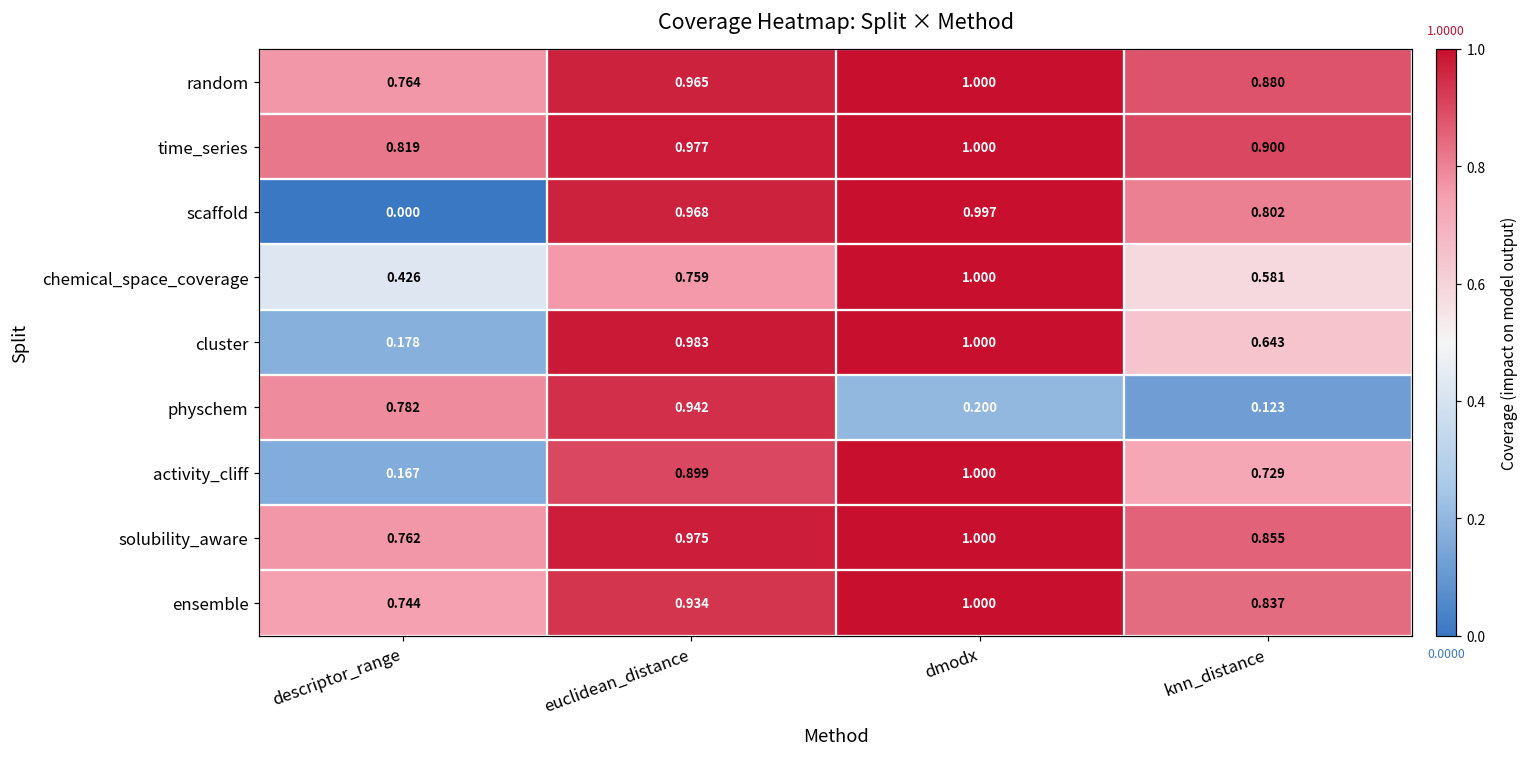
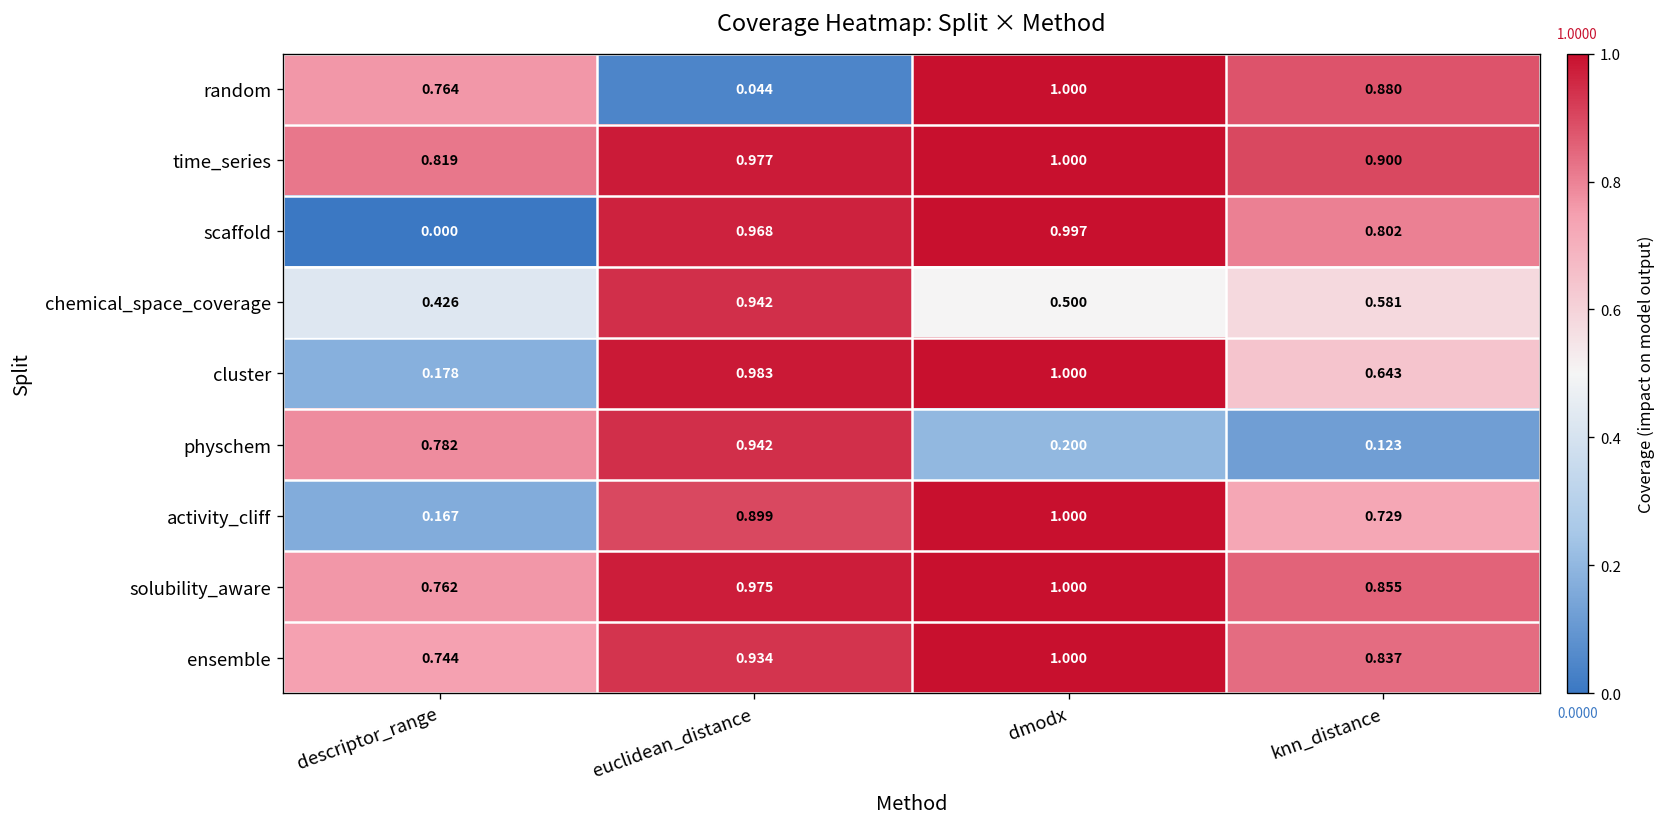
random, euclidean_distance: 0.965 -> 0.044
chemical_space_coverage, euclidean_distance: 0.759 -> 0.942
chemical_space_coverage, dmodx: 1.000 -> 0.500
